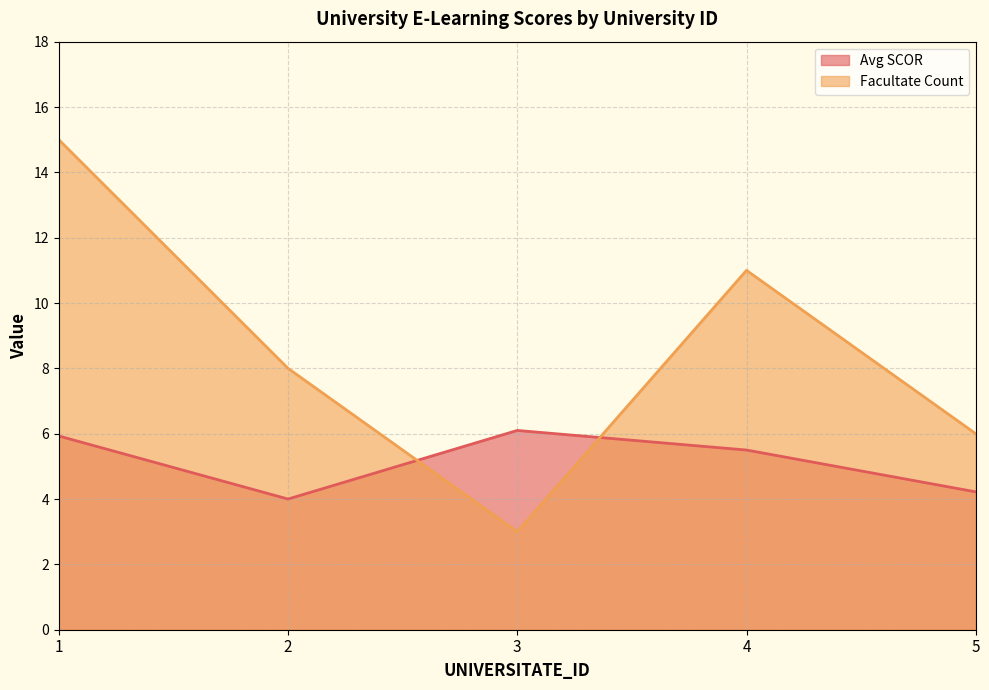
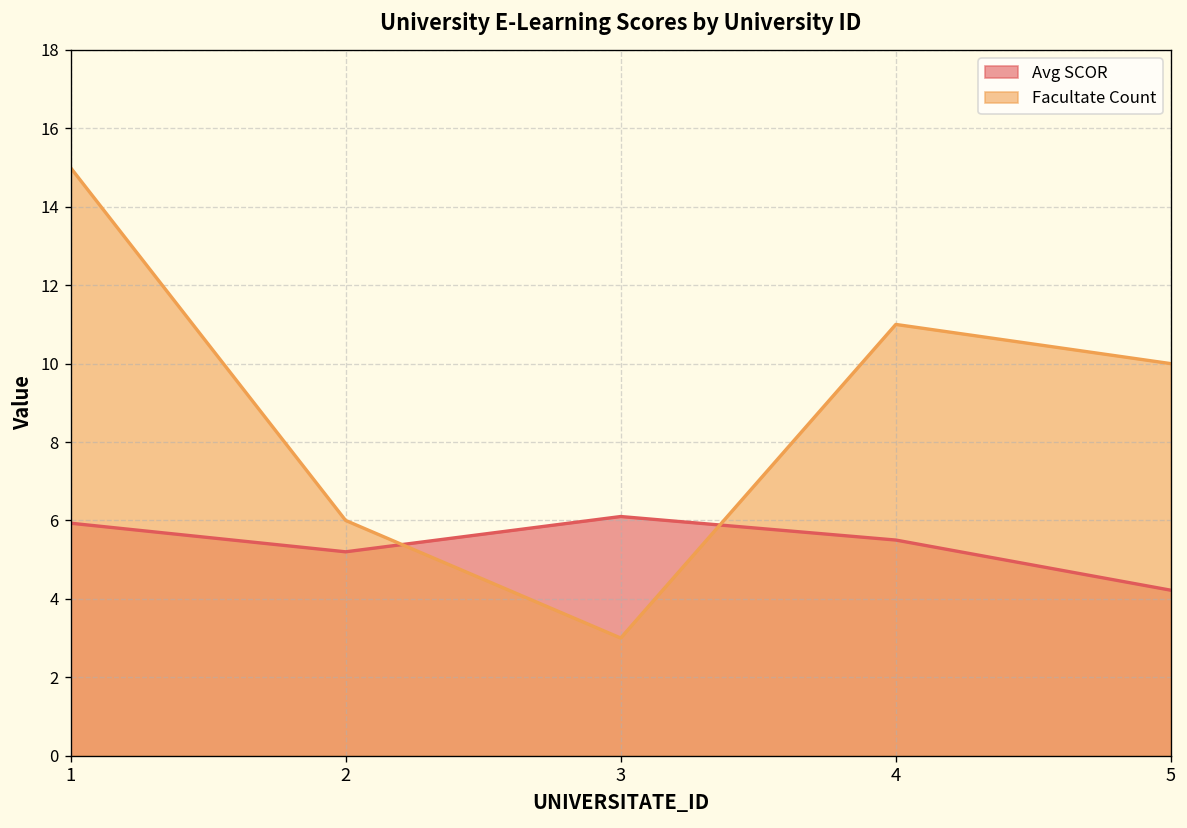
Avg SCOR, 2: 4.0 -> 5.2
Facultate Count, 2: 8 -> 6
Facultate Count, 5: 6 -> 10
